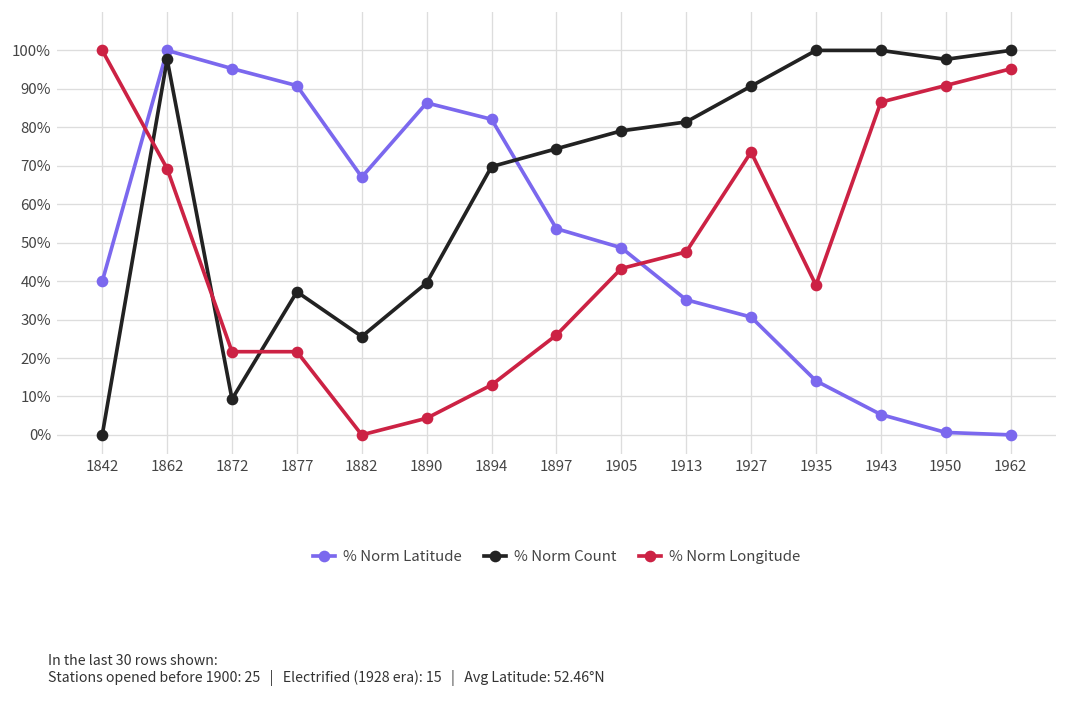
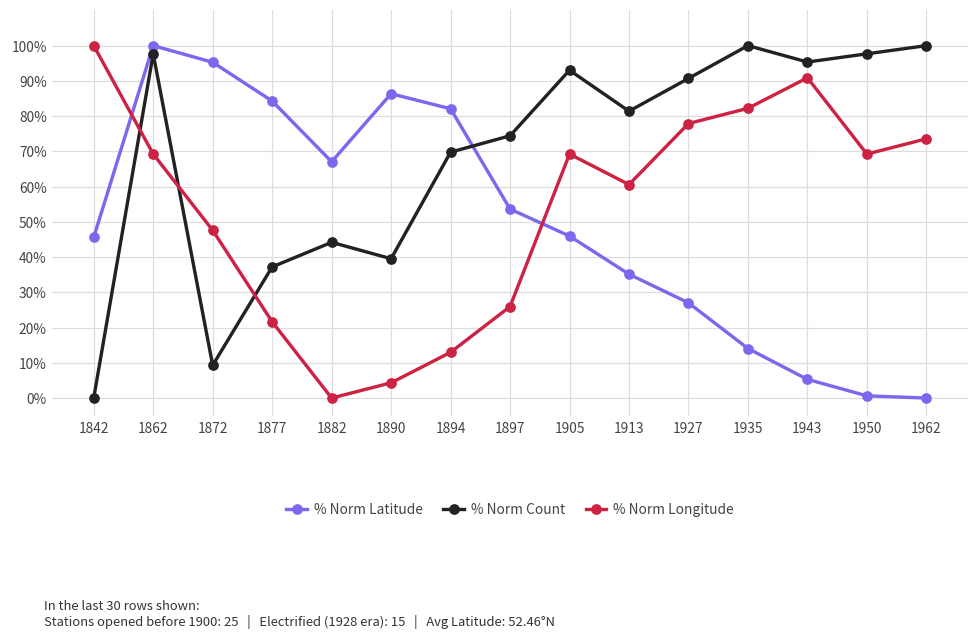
% Norm Latitude, 1842: 40% -> 46%
% Norm Longitude, 1872: 22% -> 48%
% Norm Latitude, 1877: 91% -> 84%
% Norm Count, 1882: 26% -> 44%
% Norm Latitude, 1905: 49% -> 46%
% Norm Count, 1905: 79% -> 93%
% Norm Longitude, 1905: 43% -> 69%
% Norm Longitude, 1913: 48% -> 61%
% Norm Latitude, 1927: 31% -> 27%
% Norm Longitude, 1927: 74% -> 78%
% Norm Longitude, 1935: 39% -> 82%
% Norm Count, 1943: 100% -> 95%
% Norm Longitude, 1943: 87% -> 91%
% Norm Longitude, 1950: 91% -> 69%
% Norm Longitude, 1962: 95% -> 74%
